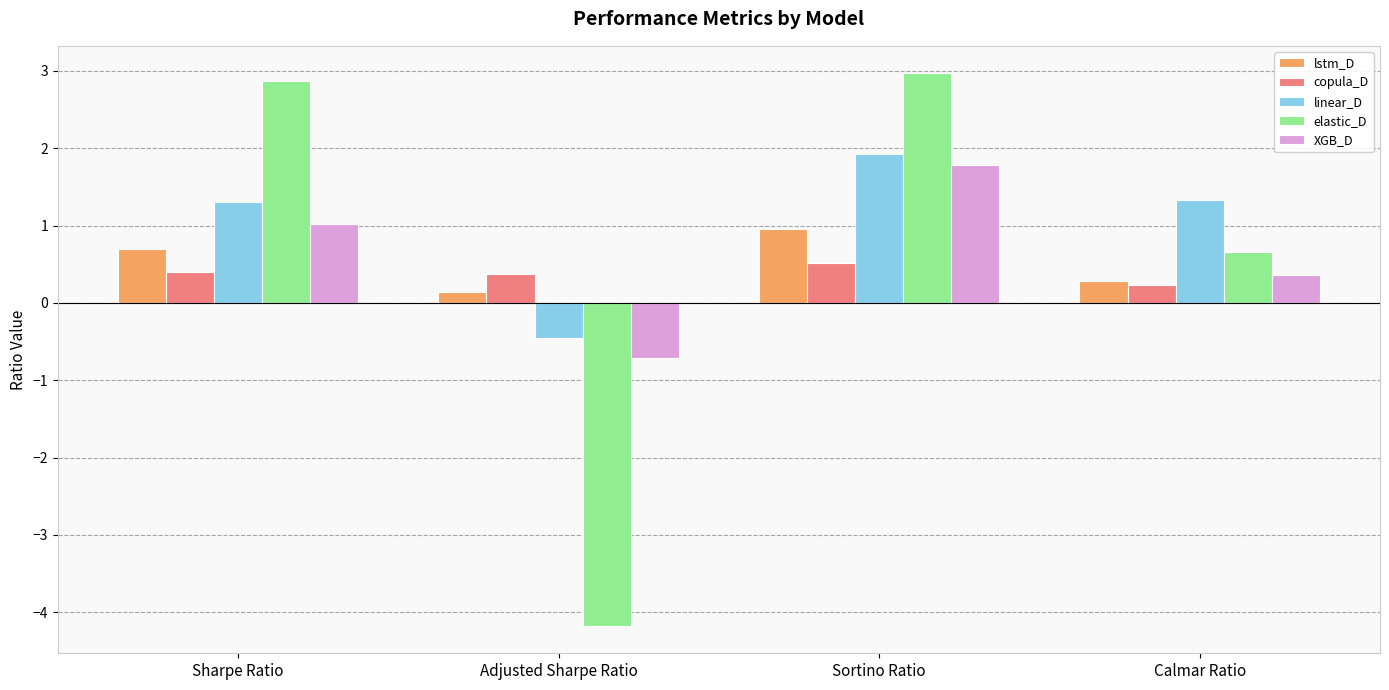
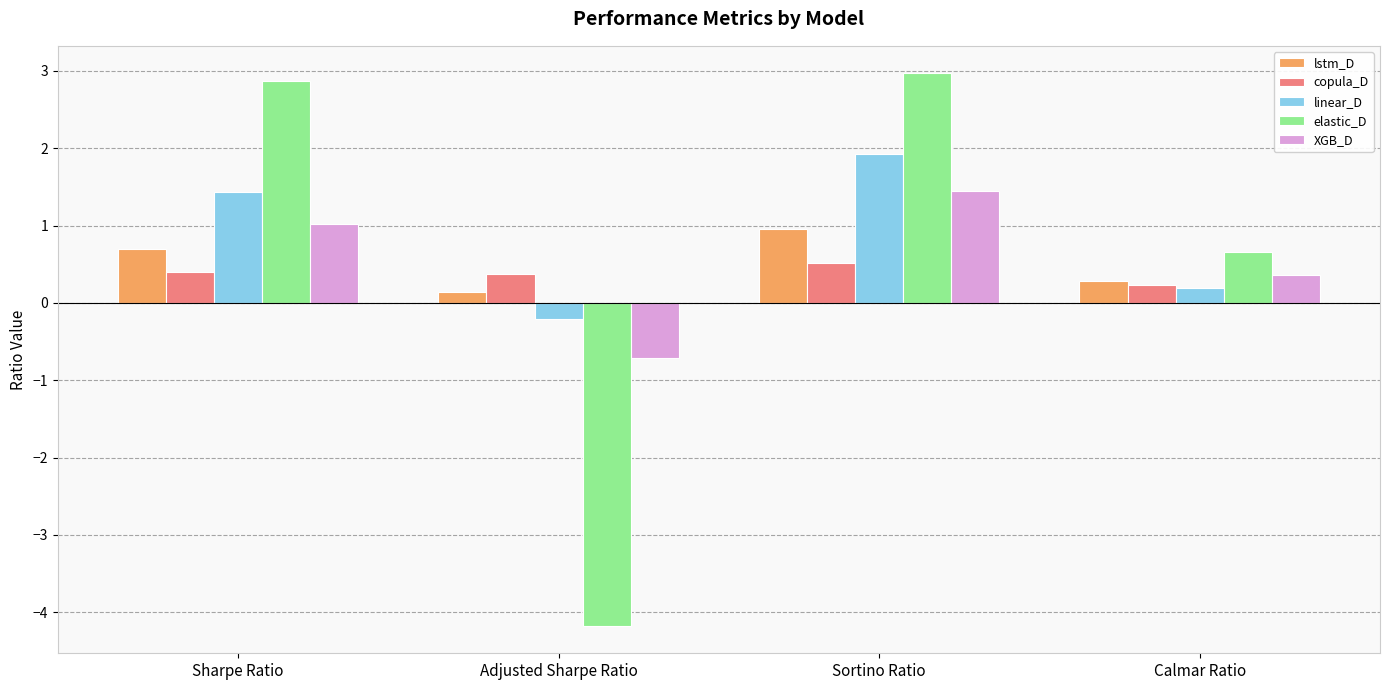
linear_D, Sharpe Ratio: 1.3 -> 1.4
linear_D, Adjusted Sharpe Ratio: -0.5 -> -0.2
XGB_D, Sortino Ratio: 1.8 -> 1.4
linear_D, Calmar Ratio: 1.3 -> 0.2
